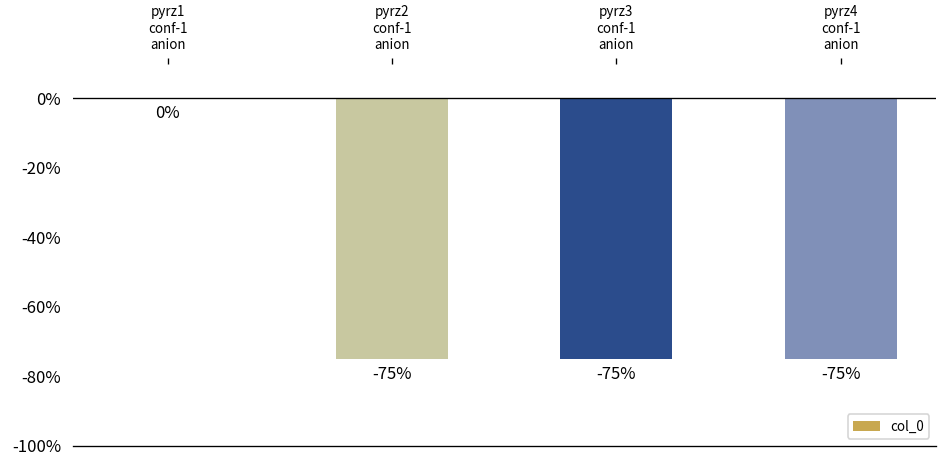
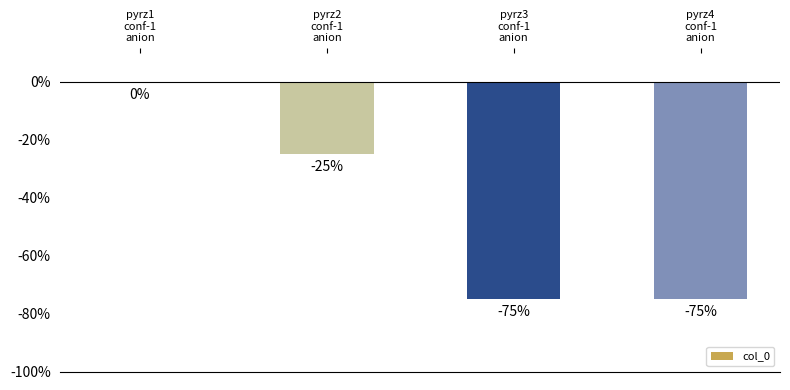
pyrz2 conf-1 anion: -75% -> -25%
